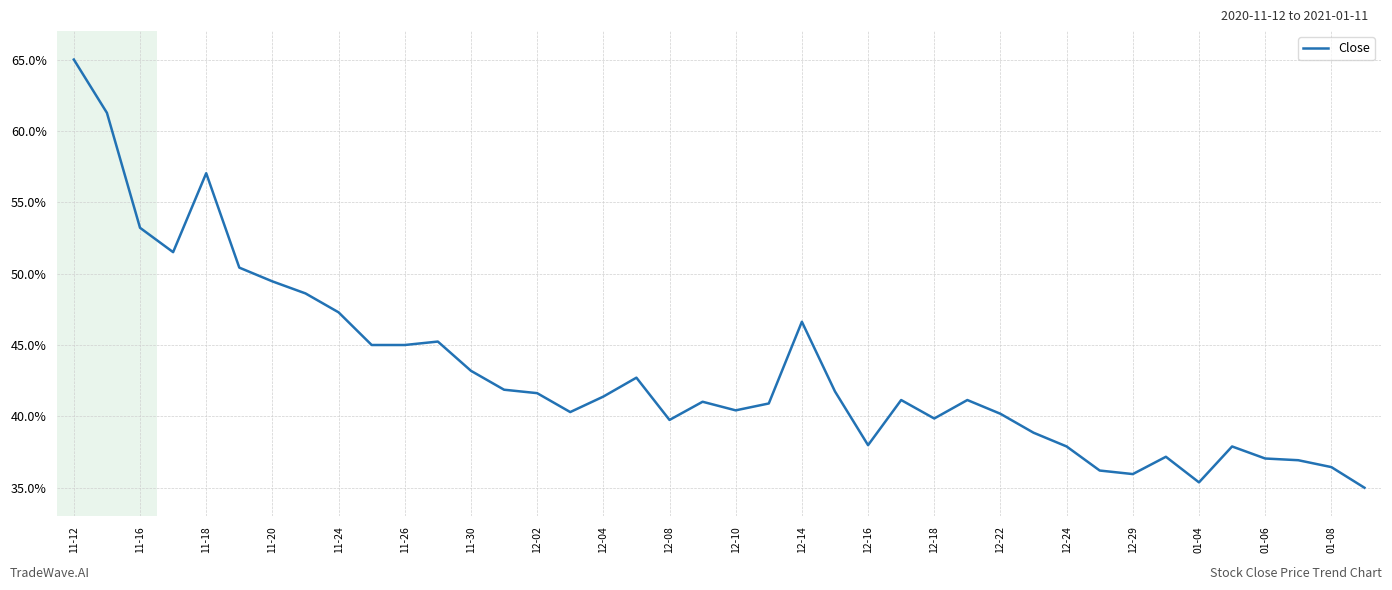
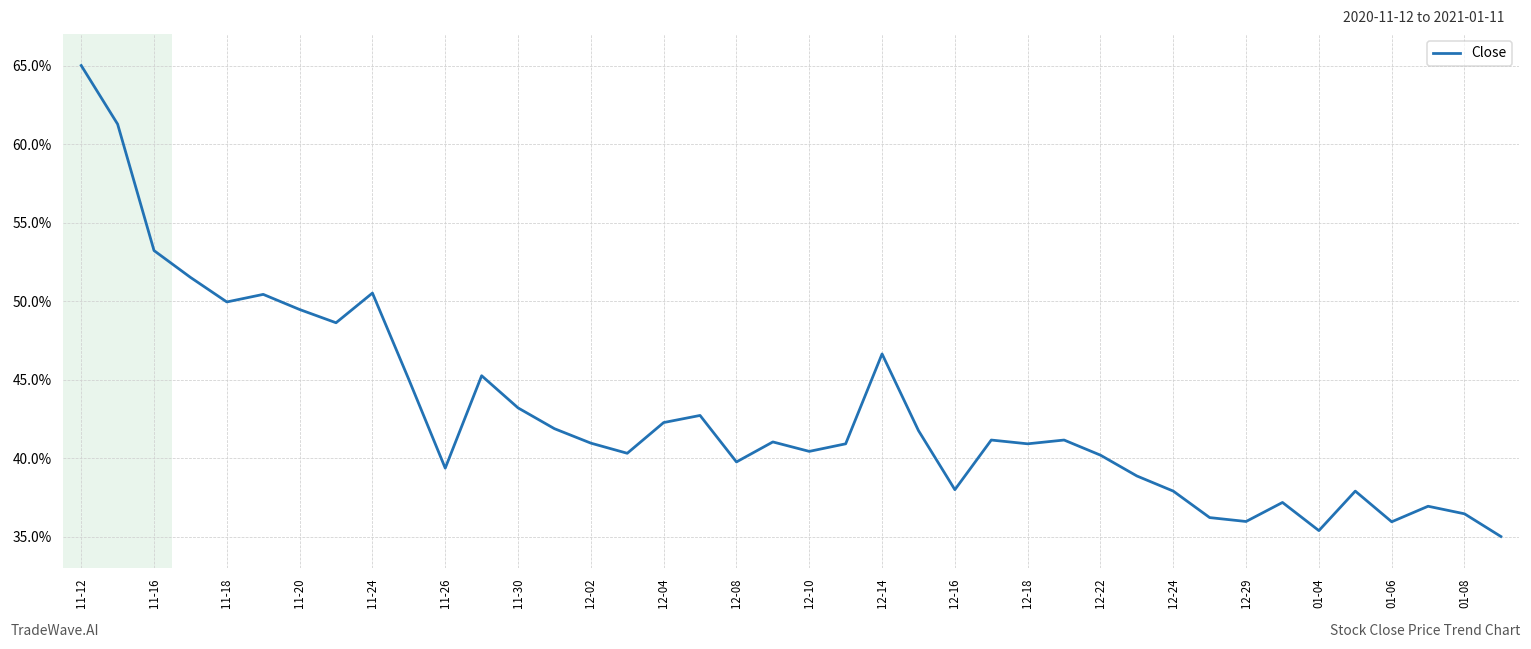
11-18: 57.0% -> 49.9%
11-24: 47.3% -> 50.5%
11-26: 45.0% -> 39.4%
12-02: 41.6% -> 40.9%
12-04: 41.4% -> 42.3%
12-18: 39.9% -> 40.9%
01-06: 37.0% -> 35.9%
